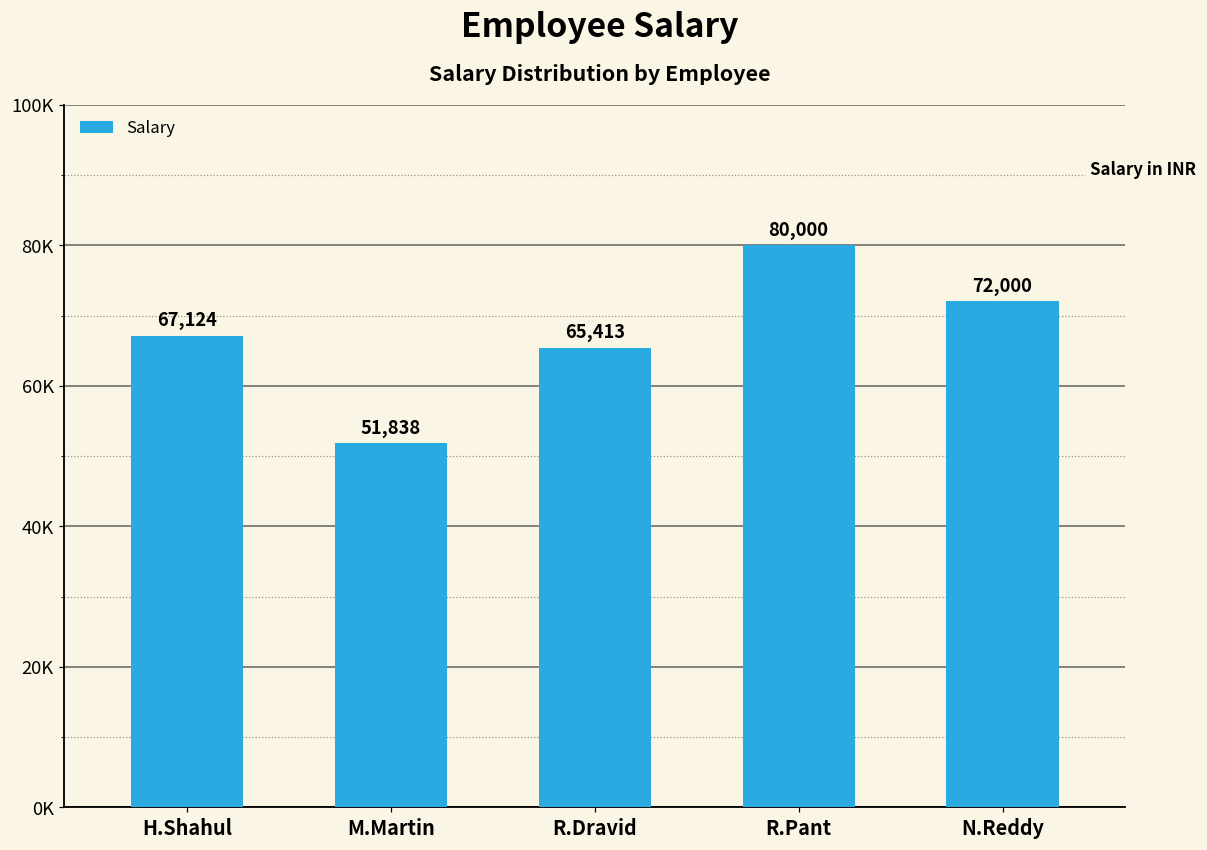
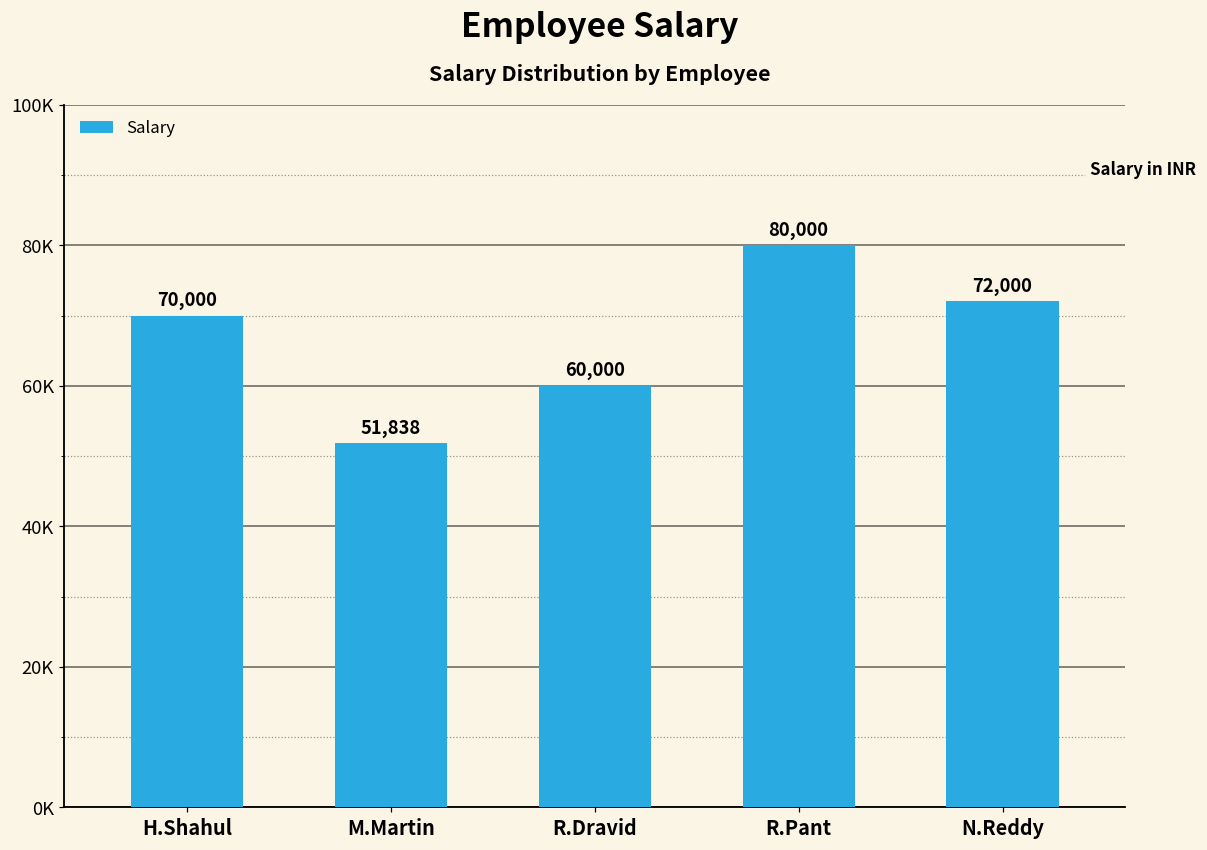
H.Shahul: 67,124 -> 70,000
R.Dravid: 65,413 -> 60,000
